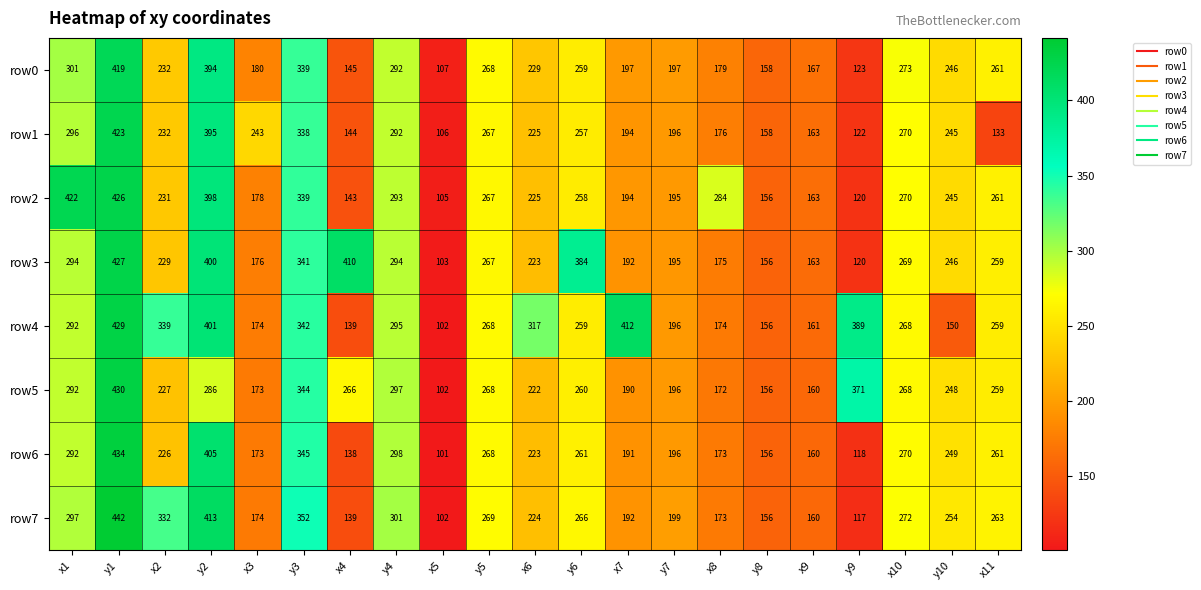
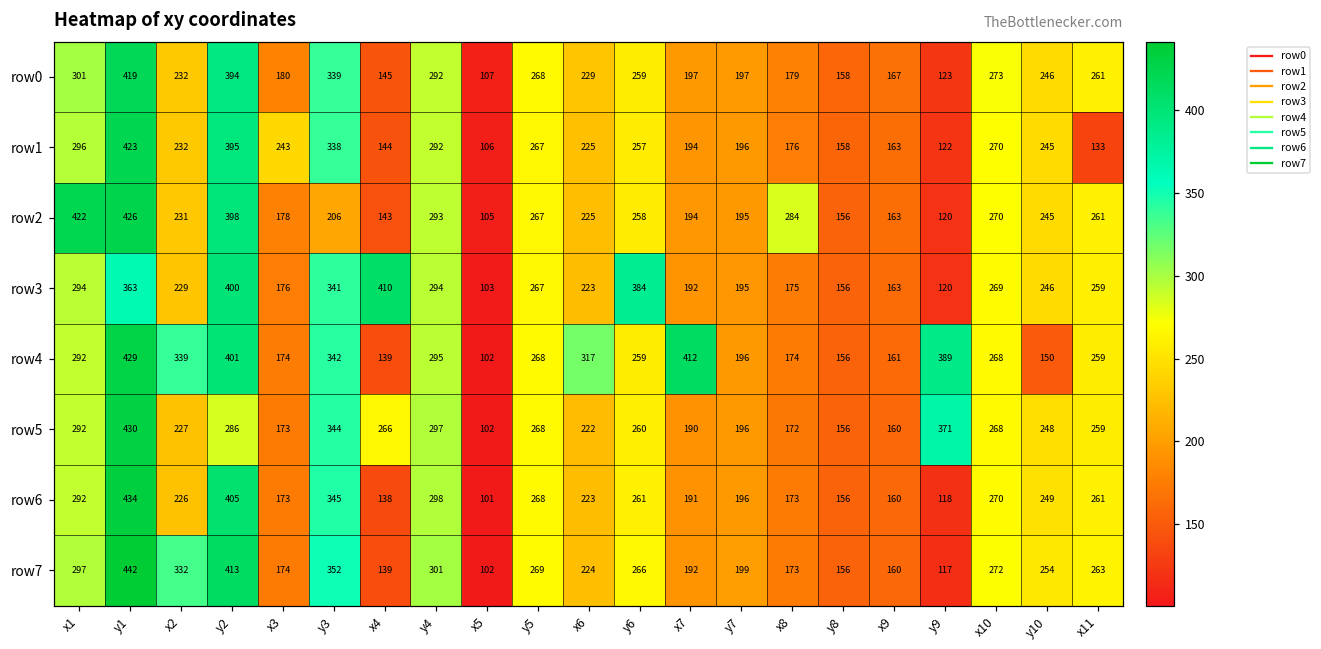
row2, y3: 339 -> 206
row3, y1: 427 -> 363
